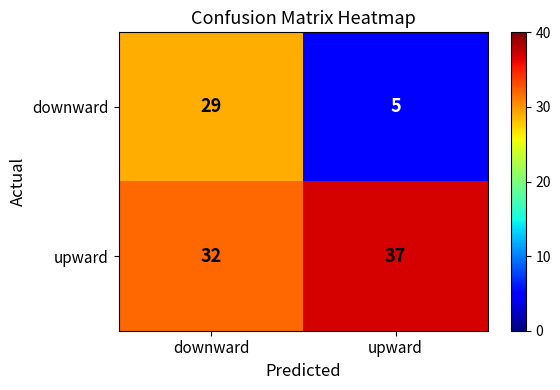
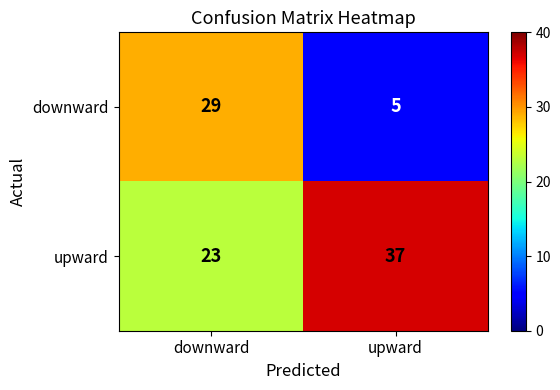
upward, downward: 32 -> 23
